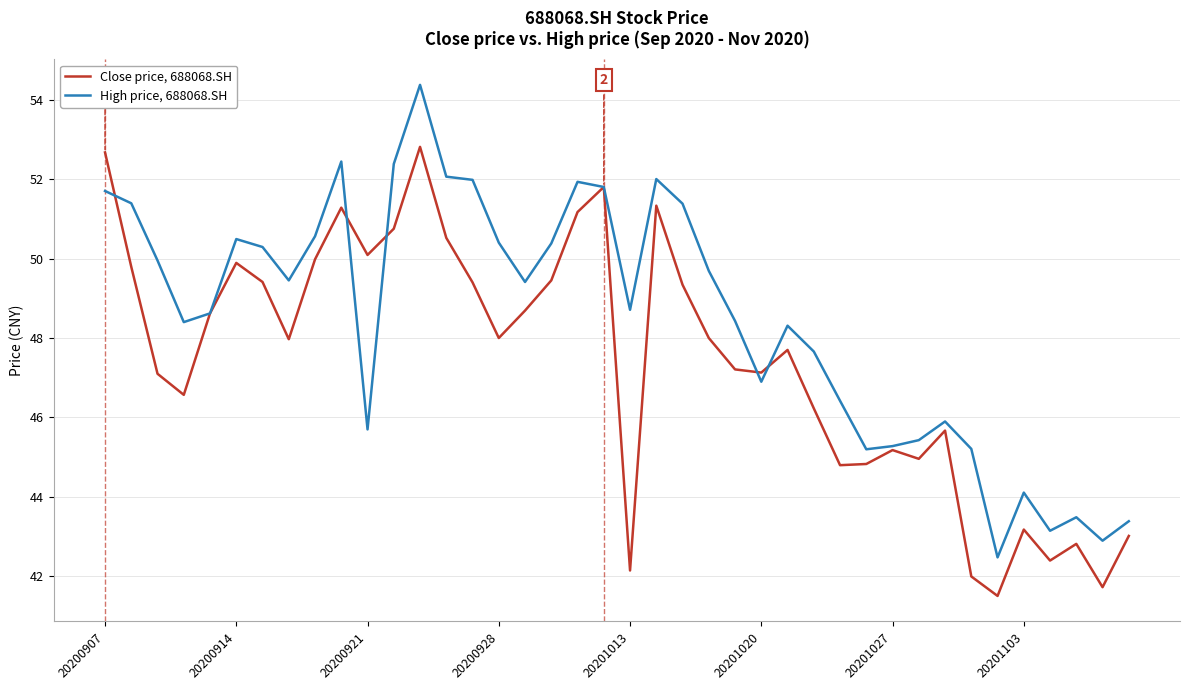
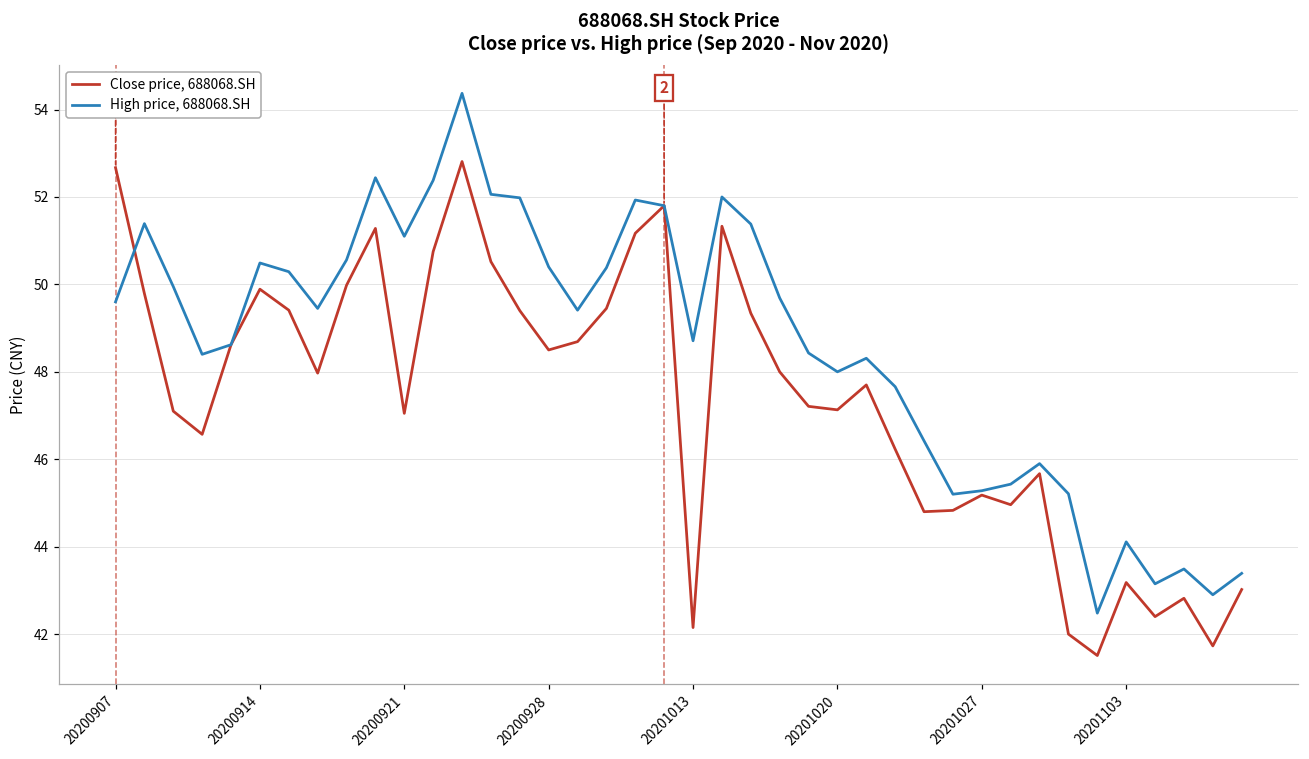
High price, 688068.SH, 20200907: 51.7 -> 49.6
Close price, 688068.SH, 20200921: 50.1 -> 47.1
High price, 688068.SH, 20200921: 45.7 -> 51.1
Close price, 688068.SH, 20200928: 48.0 -> 48.5
High price, 688068.SH, 20201020: 46.9 -> 48.0
